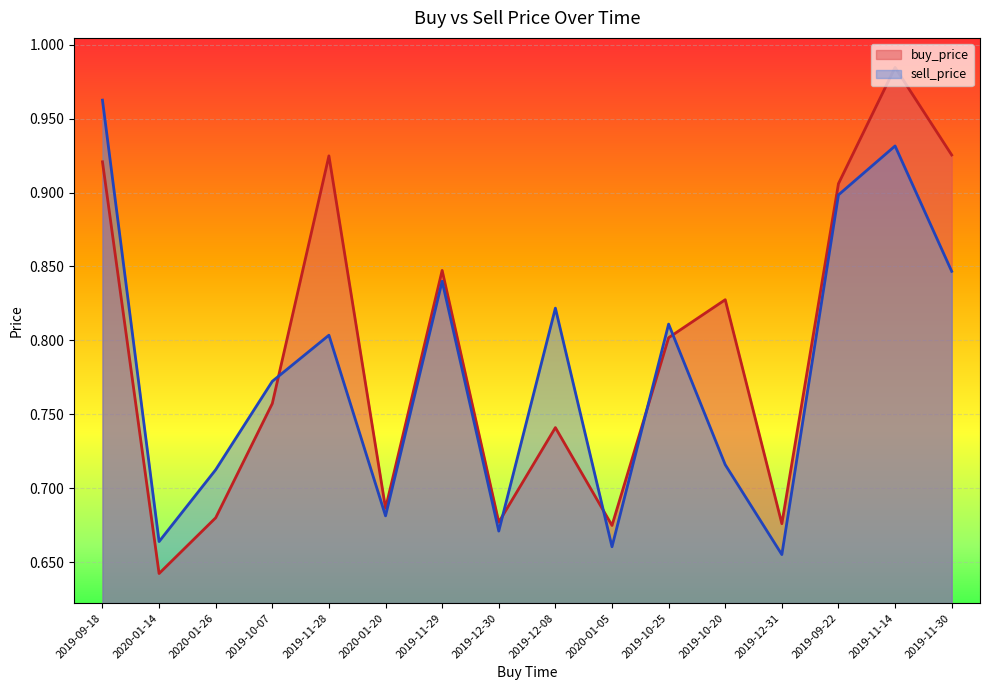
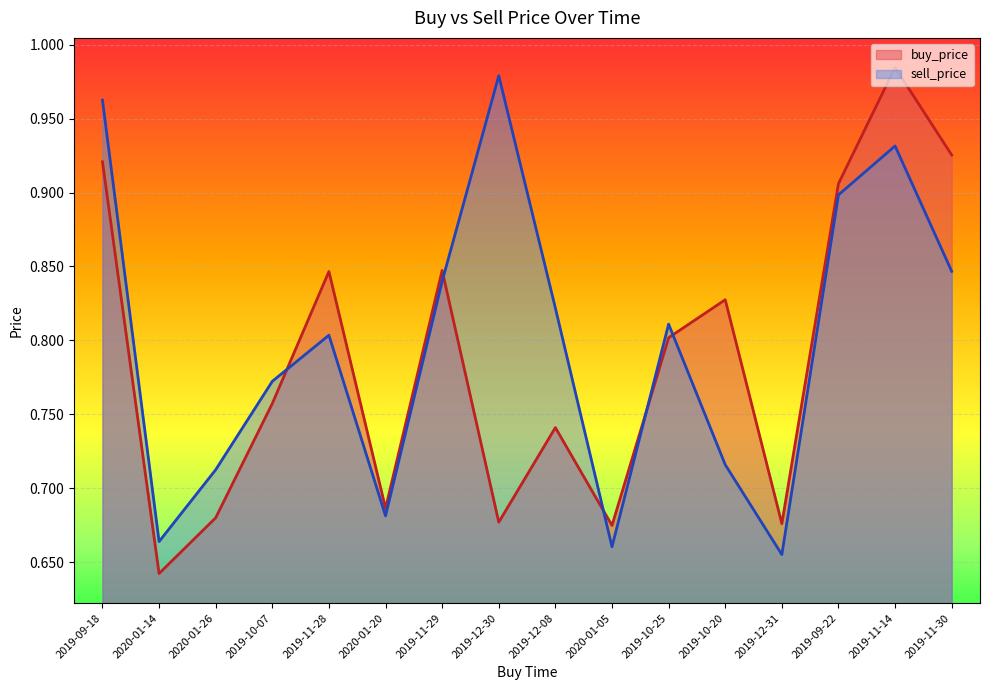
buy_price, 2019-11-28: 0.925 -> 0.847
sell_price, 2019-12-30: 0.671 -> 0.979
